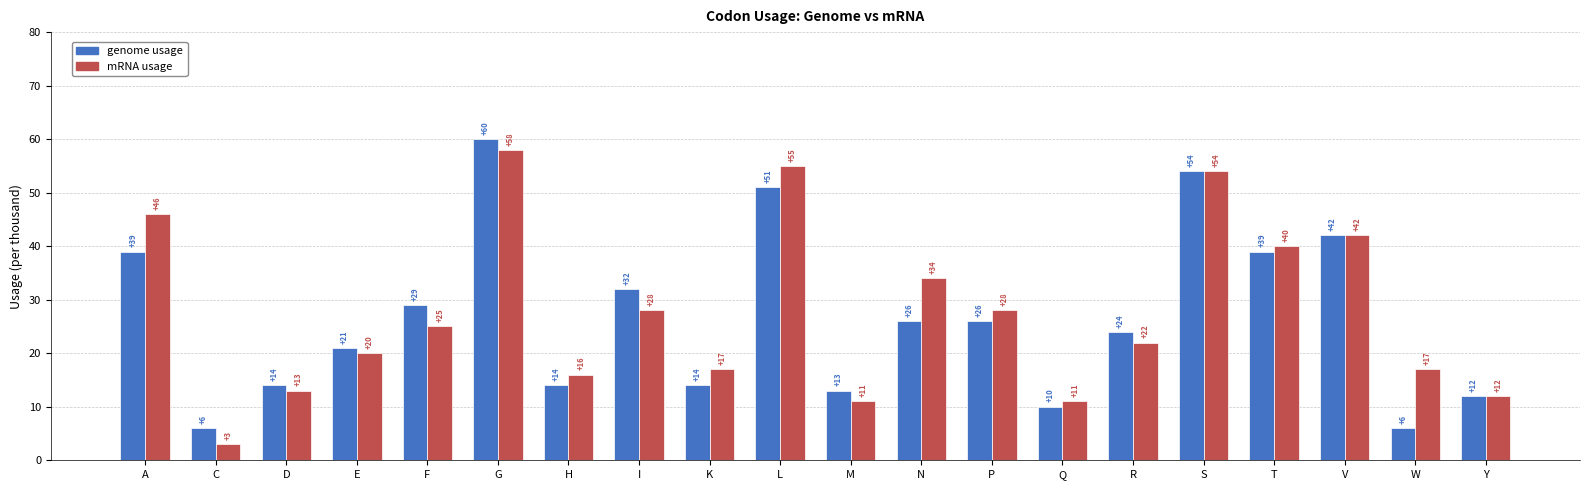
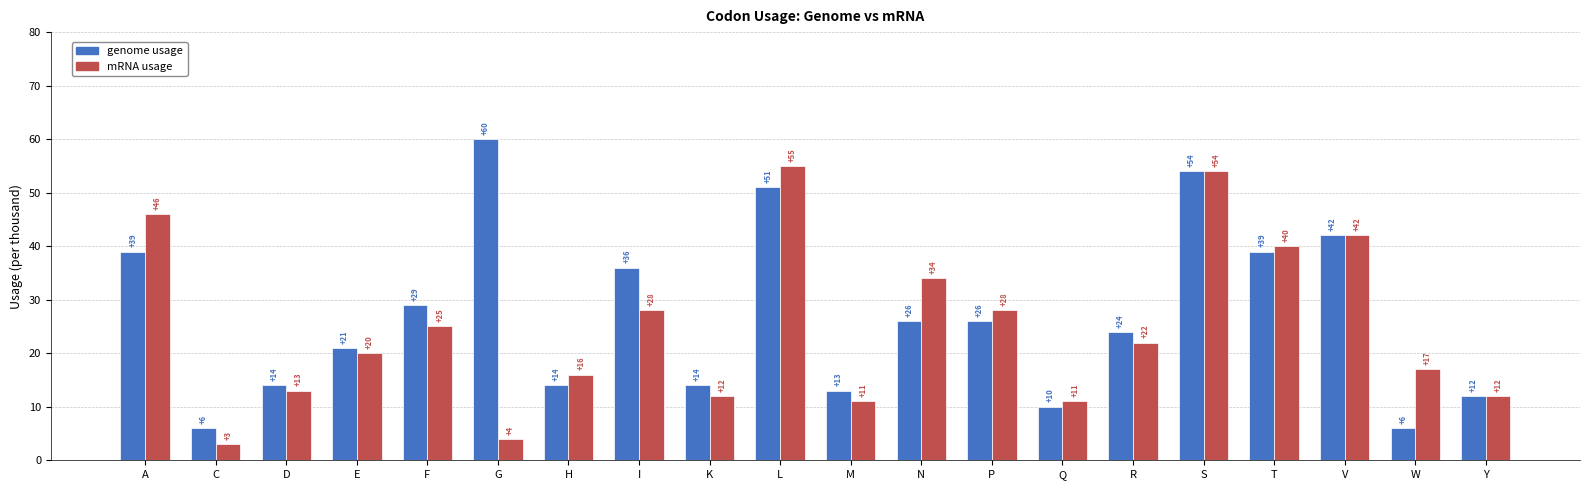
mRNA usage, G: +58 -> +4
genome usage, I: +32 -> +36
mRNA usage, K: +17 -> +12
